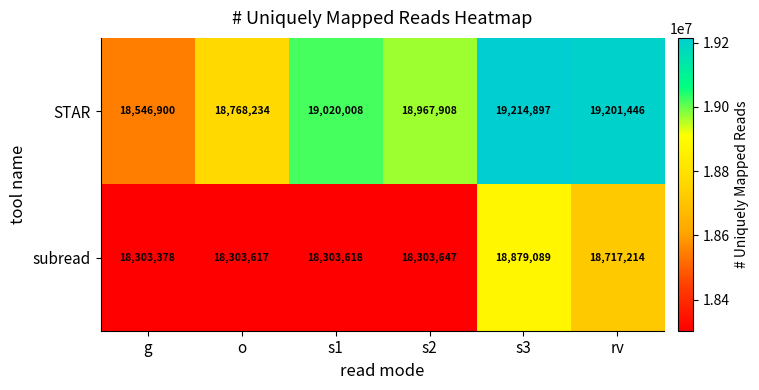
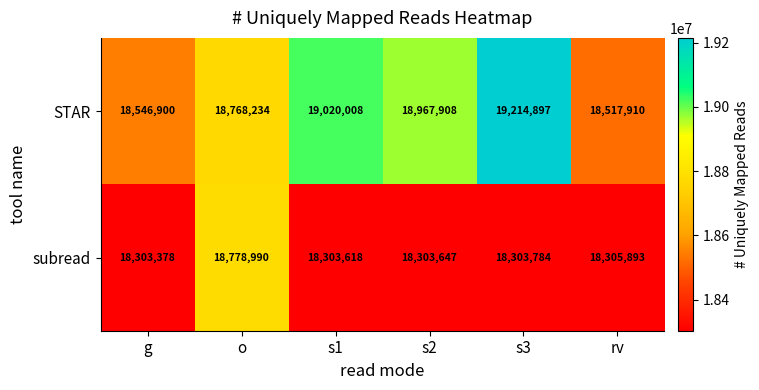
STAR, rv: 19,201,446 -> 18,517,910
subread, o: 18,303,617 -> 18,778,990
subread, s3: 18,879,089 -> 18,303,784
subread, rv: 18,717,214 -> 18,305,893
